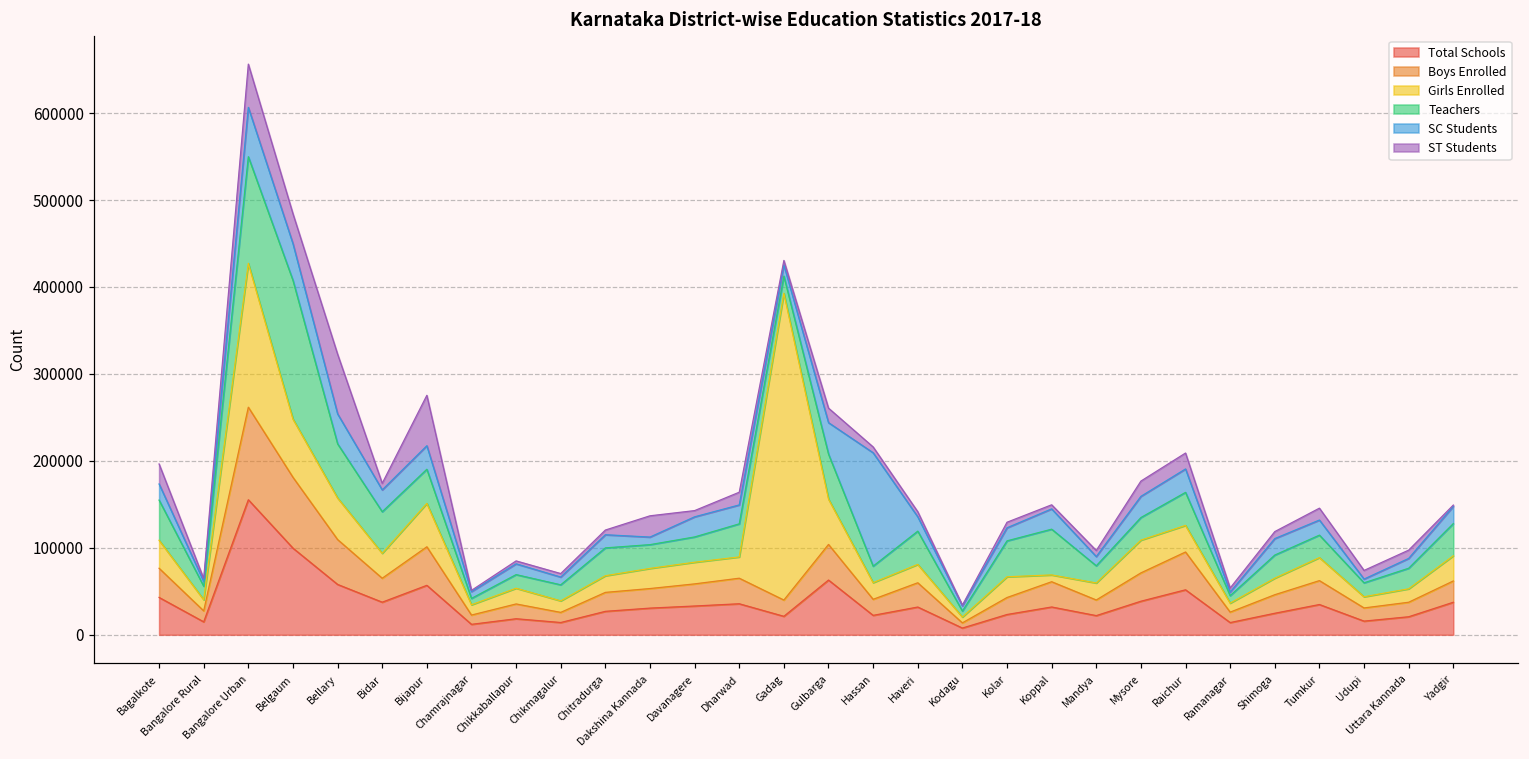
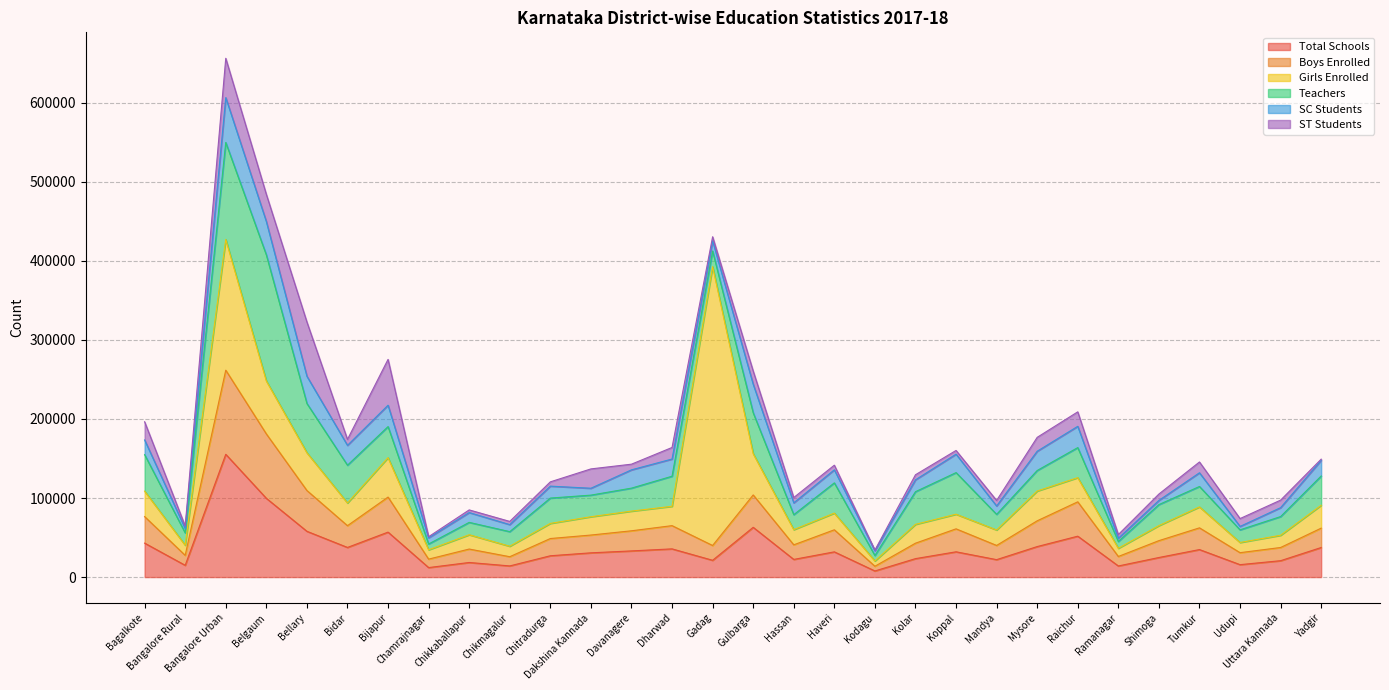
SC Students, Hassan: 130000 -> 10000
Girls Enrolled, Koppal: 10000 -> 20000
SC Students, Shimoga: 20000 -> 10000
